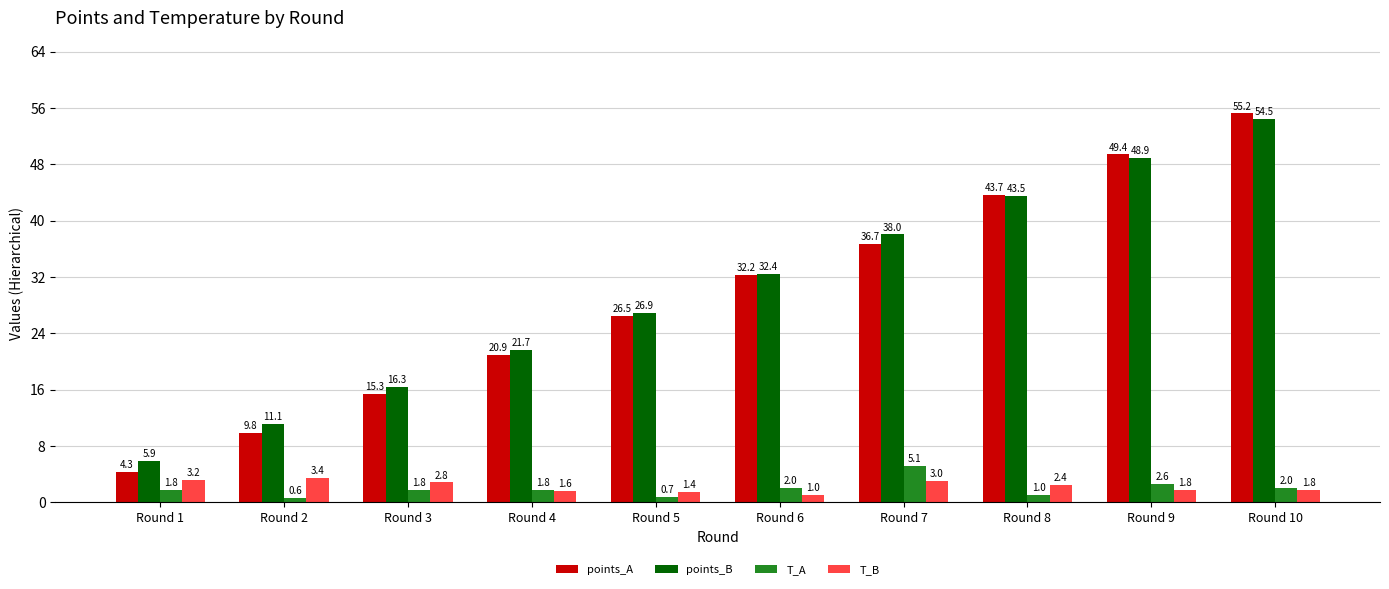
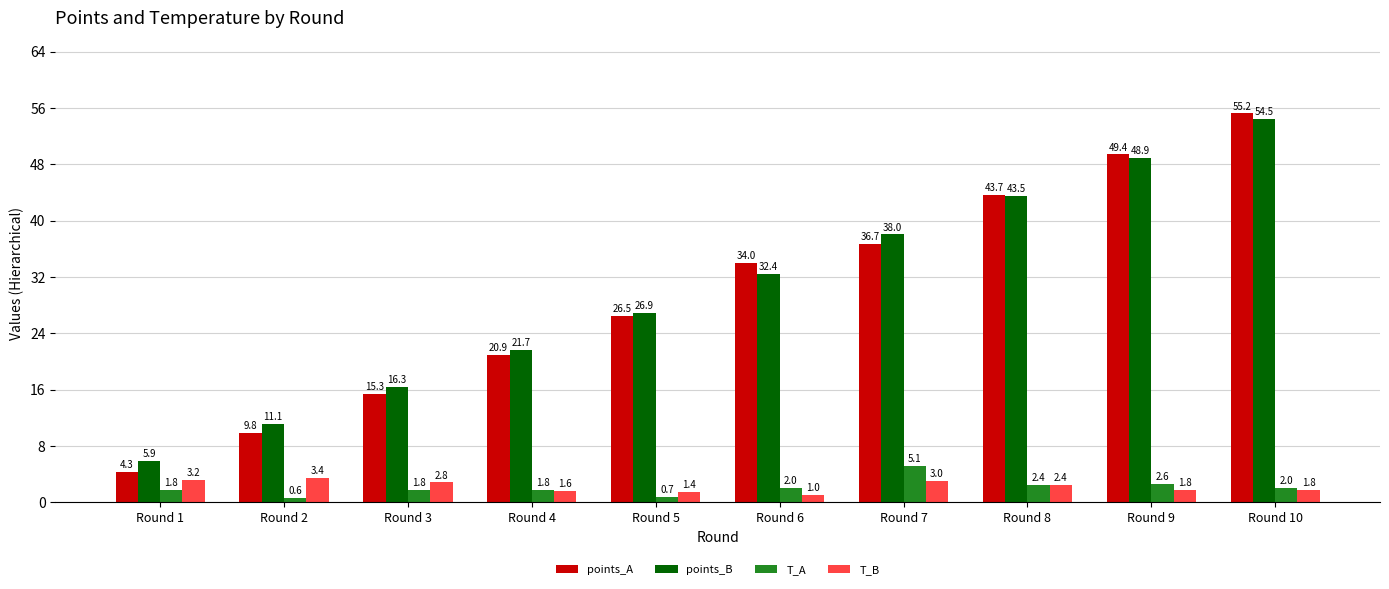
points_A, Round 6: 32.2 -> 34.0
T_A, Round 8: 1.0 -> 2.4
